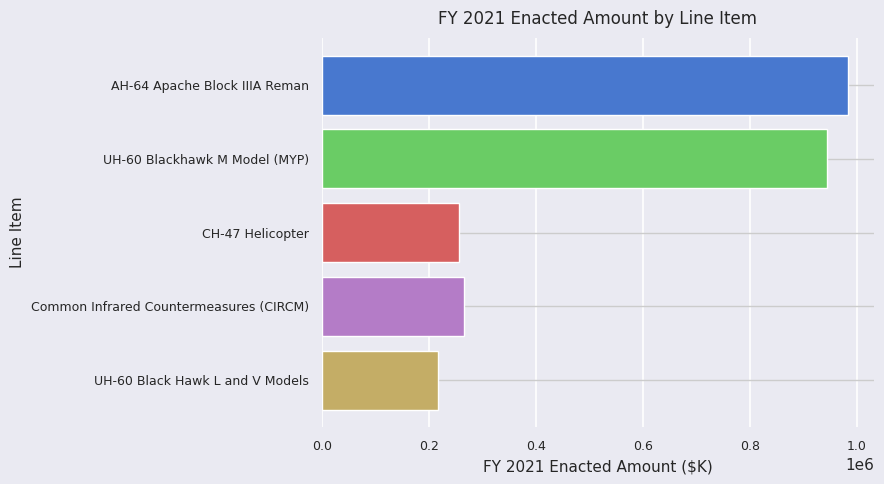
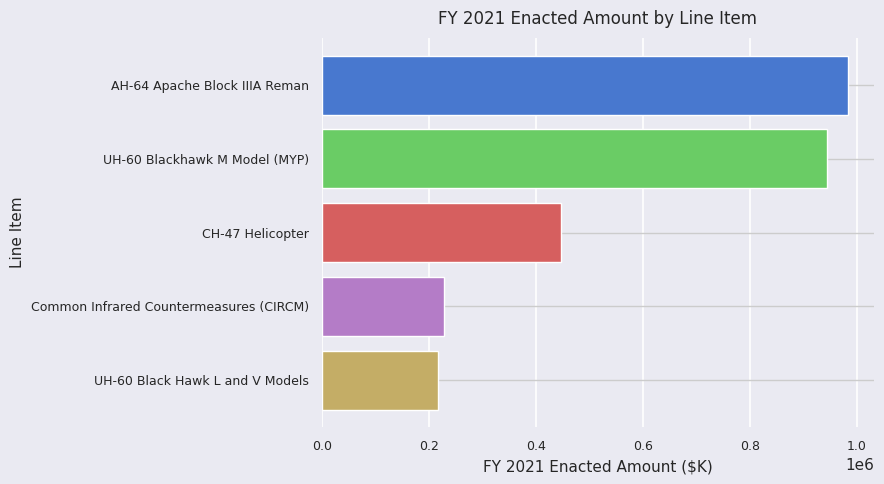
CH-47 Helicopter: 260000 -> 450000
Common Infrared Countermeasures (CIRCM): 270000 -> 230000
